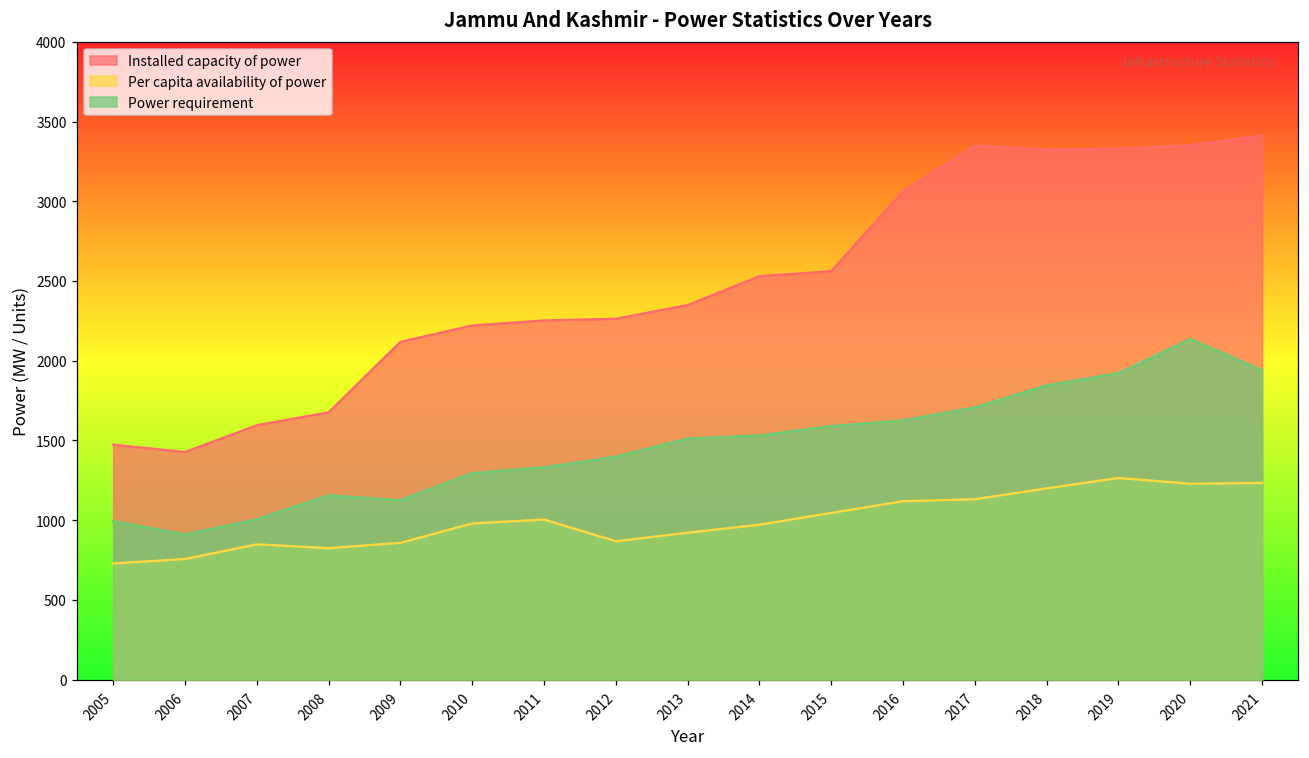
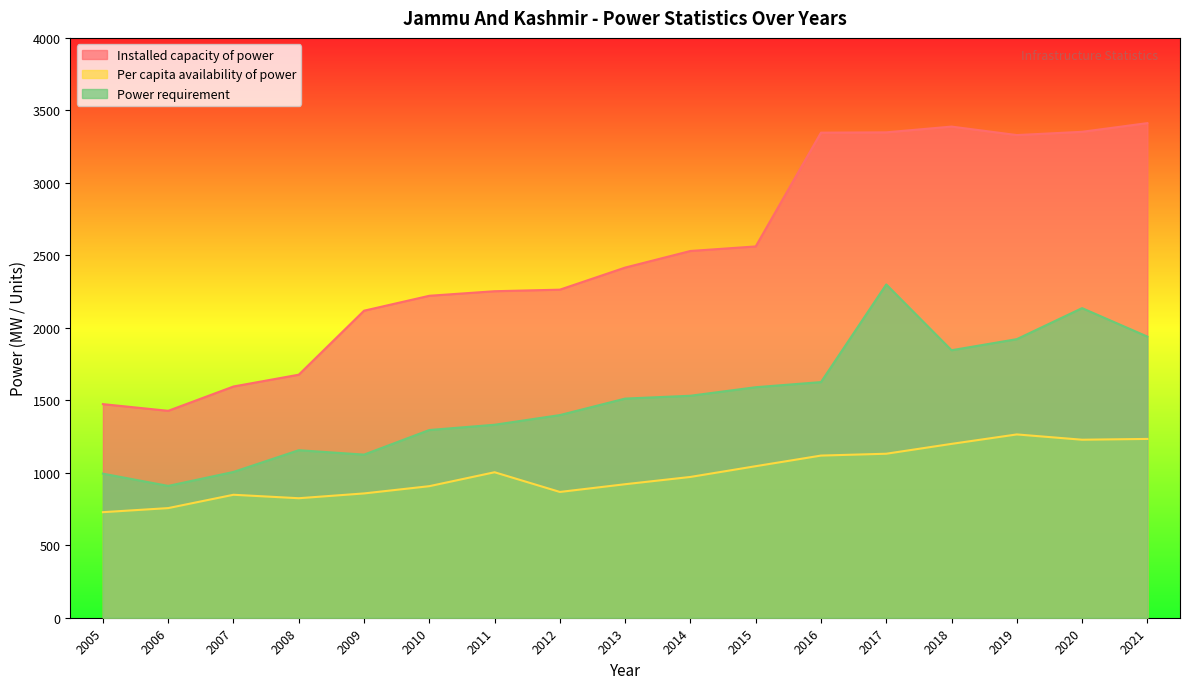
Per capita availability of power, 2010: 980 -> 910
Installed capacity of power, 2013: 2350 -> 2420
Installed capacity of power, 2016: 3060 -> 3350
Power requirement, 2017: 1710 -> 2300
Installed capacity of power, 2018: 3320 -> 3390
